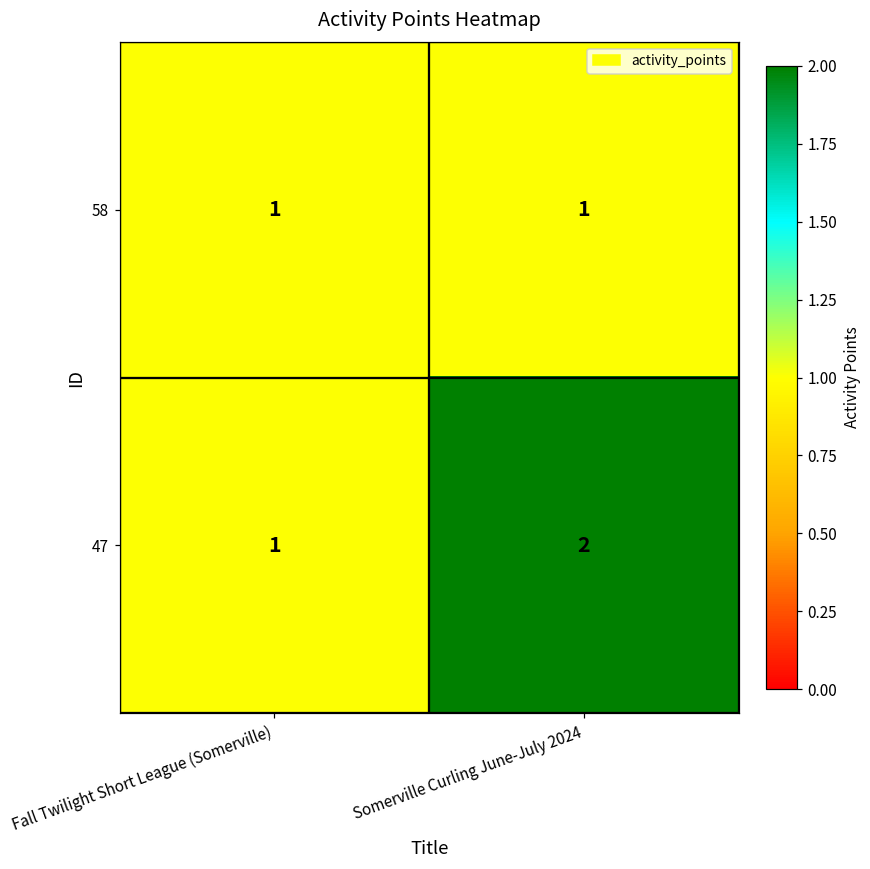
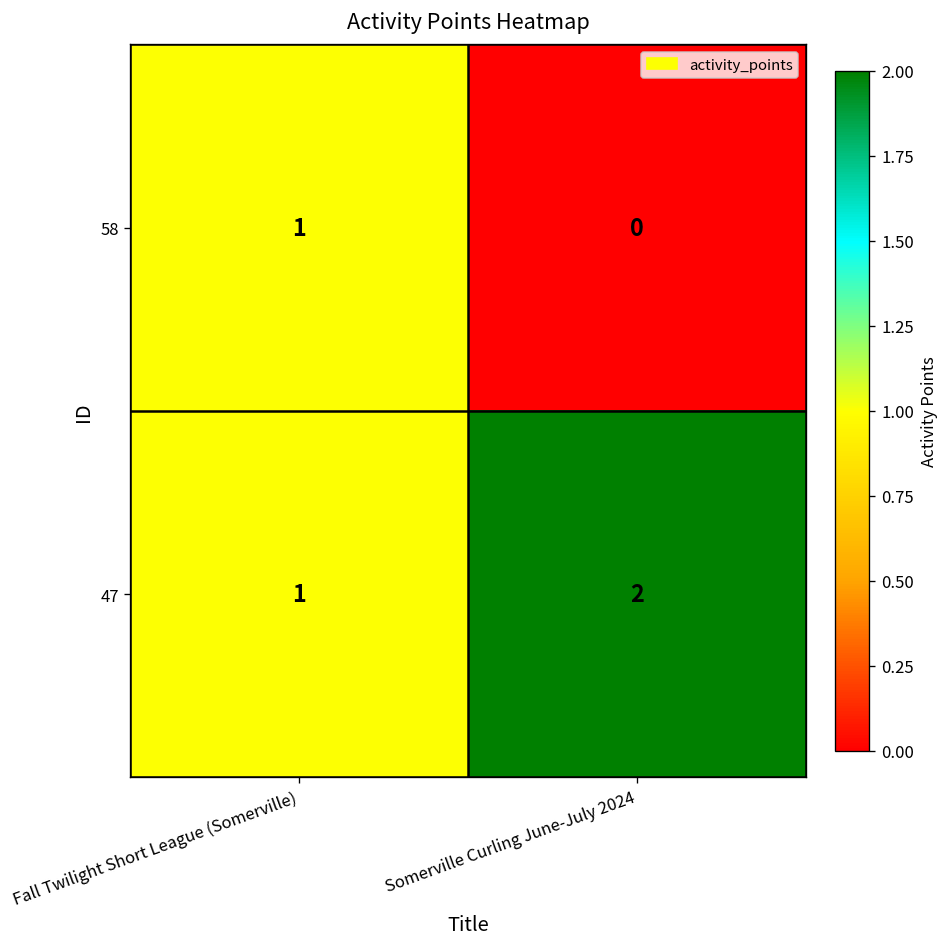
58, Somerville Curling June-July 2024: 1 -> 0
